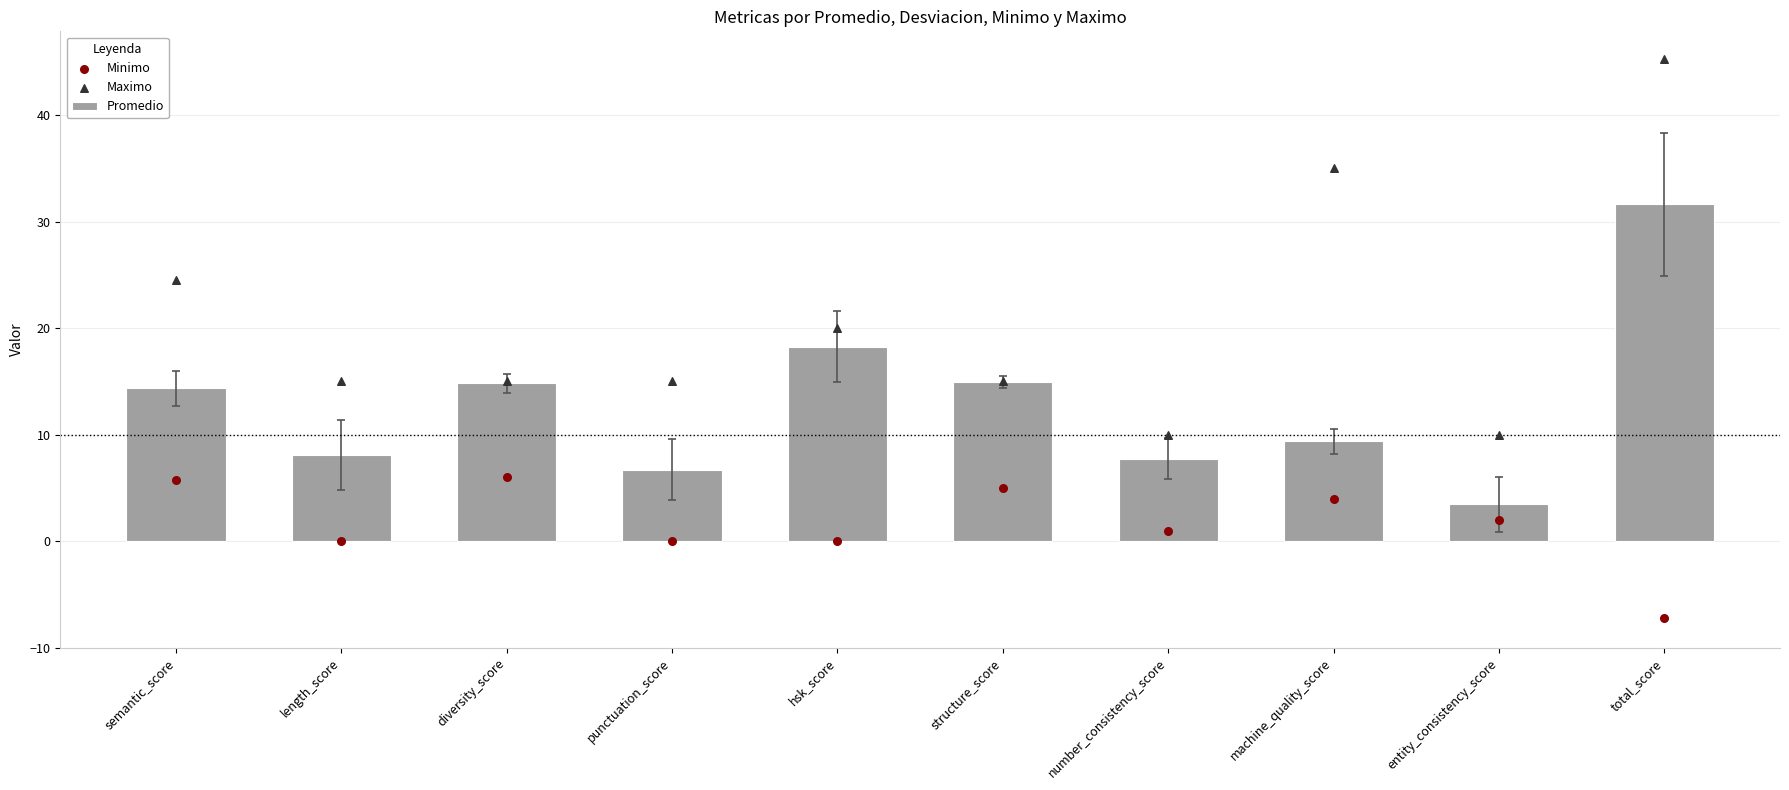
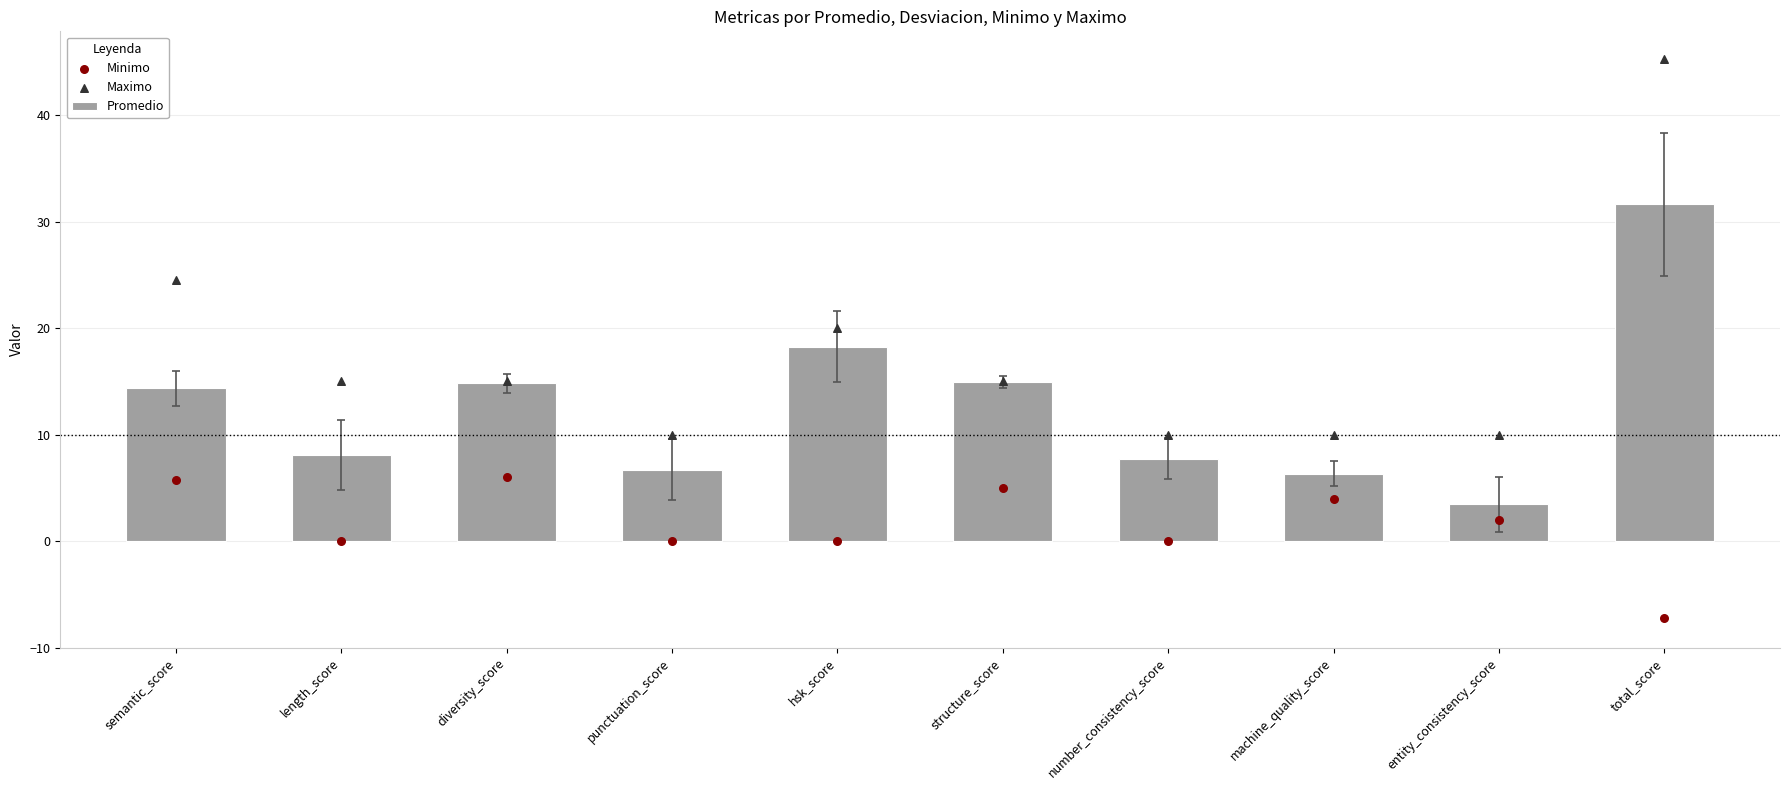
Maximo, punctuation_score: 15 -> 10
Minimo, number_consistency_score: 1 -> 0
Promedio, machine_quality_score: 9.4 -> 6.3
Maximo, machine_quality_score: 35 -> 10
